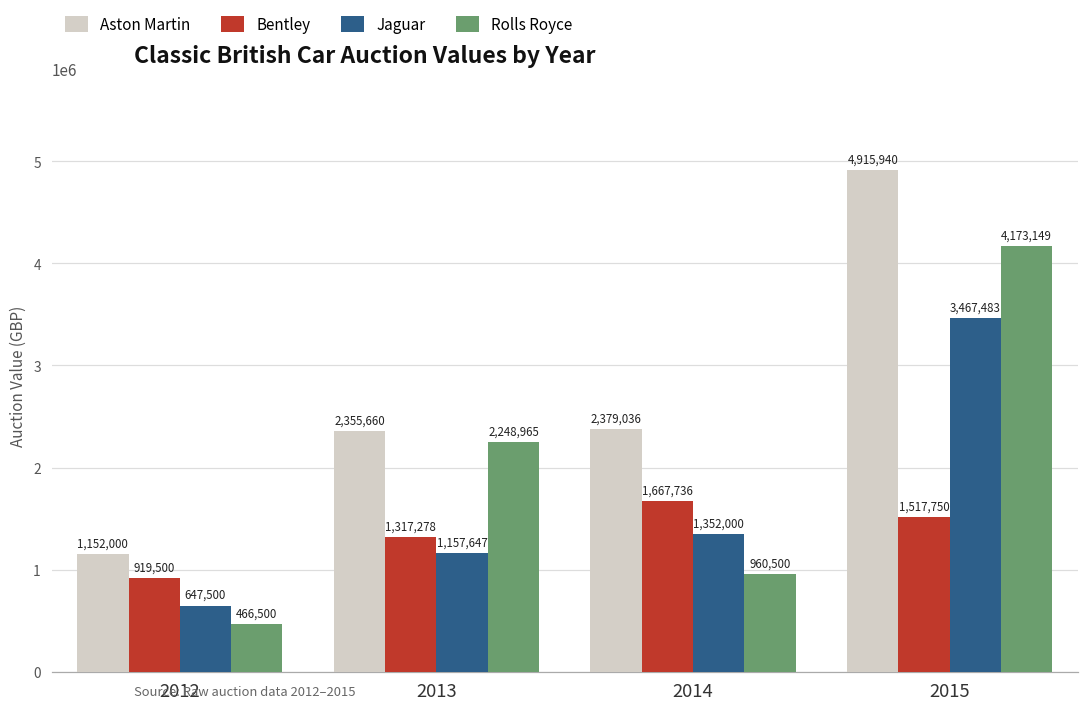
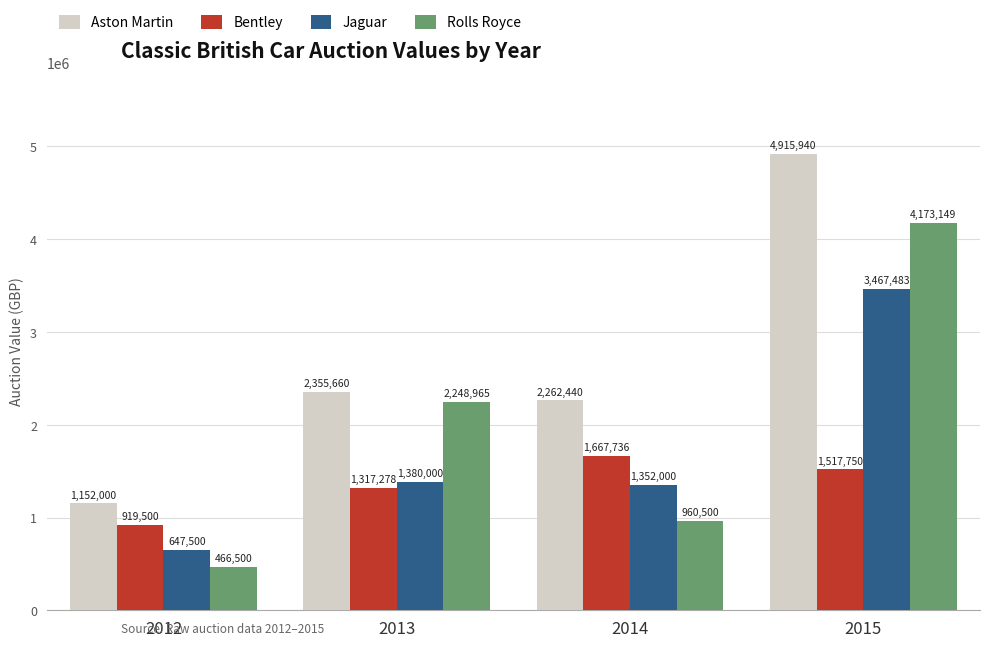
Jaguar, 2013: 1,157,647 -> 1,380,000
Aston Martin, 2014: 2,379,036 -> 2,262,440
